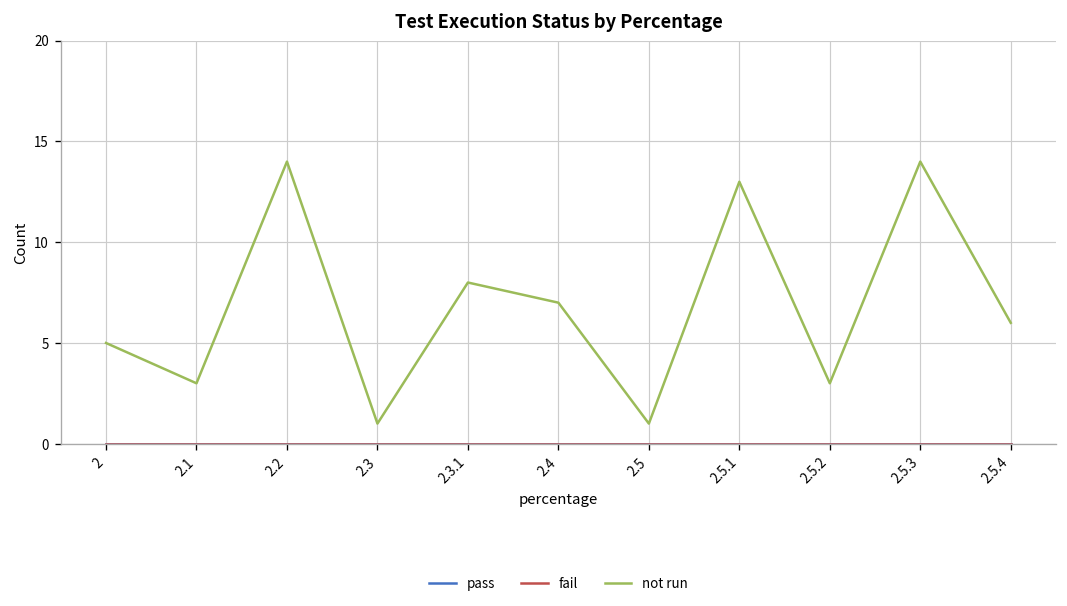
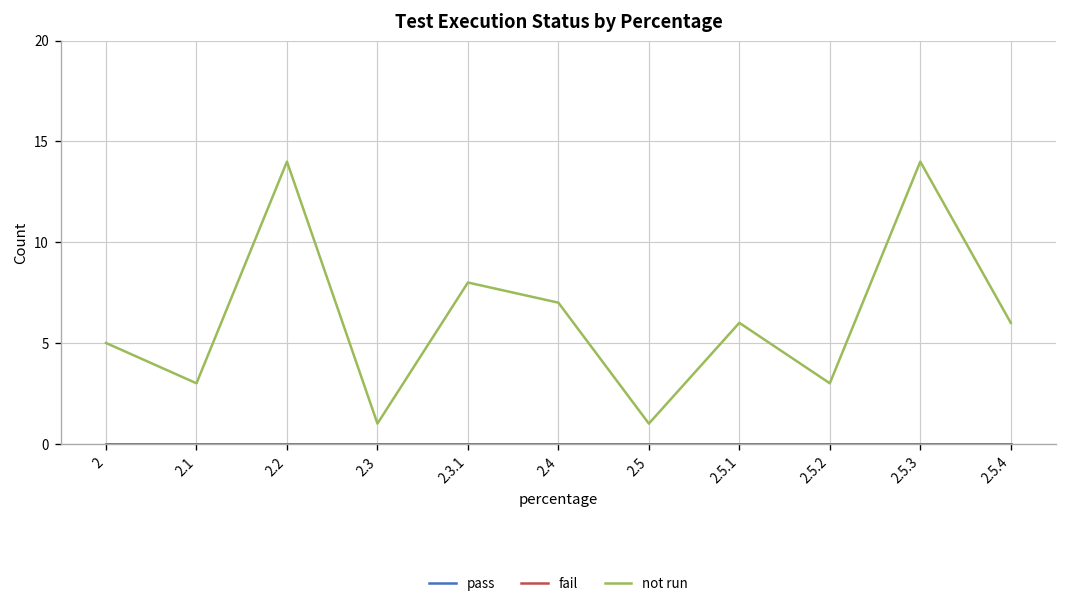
not run, 2.5.1: 13 -> 6
